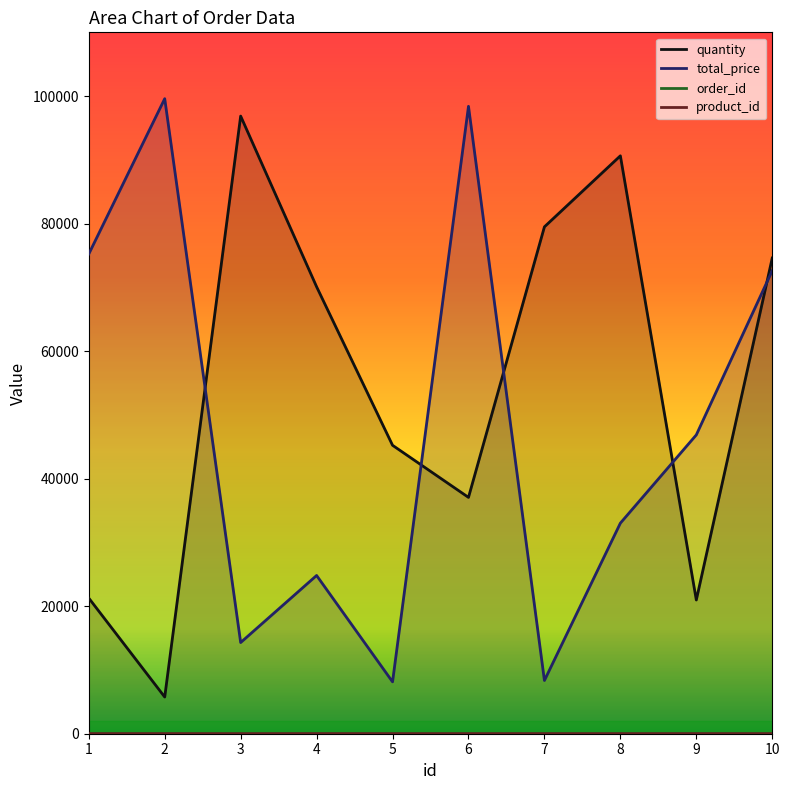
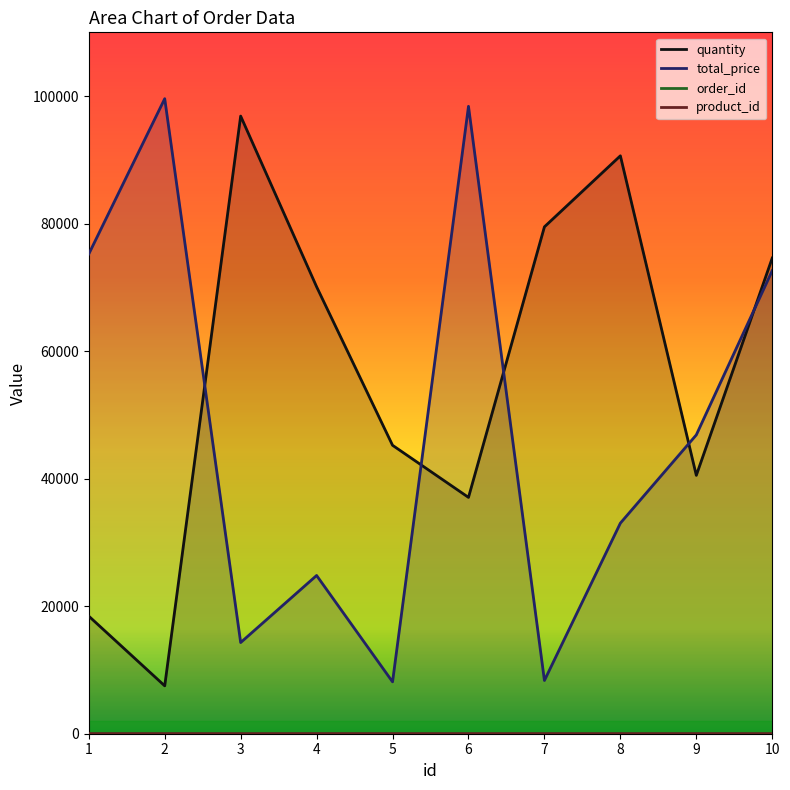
quantity, 1: 21000 -> 18000
quantity, 2: 6000 -> 8000
quantity, 9: 21000 -> 41000
